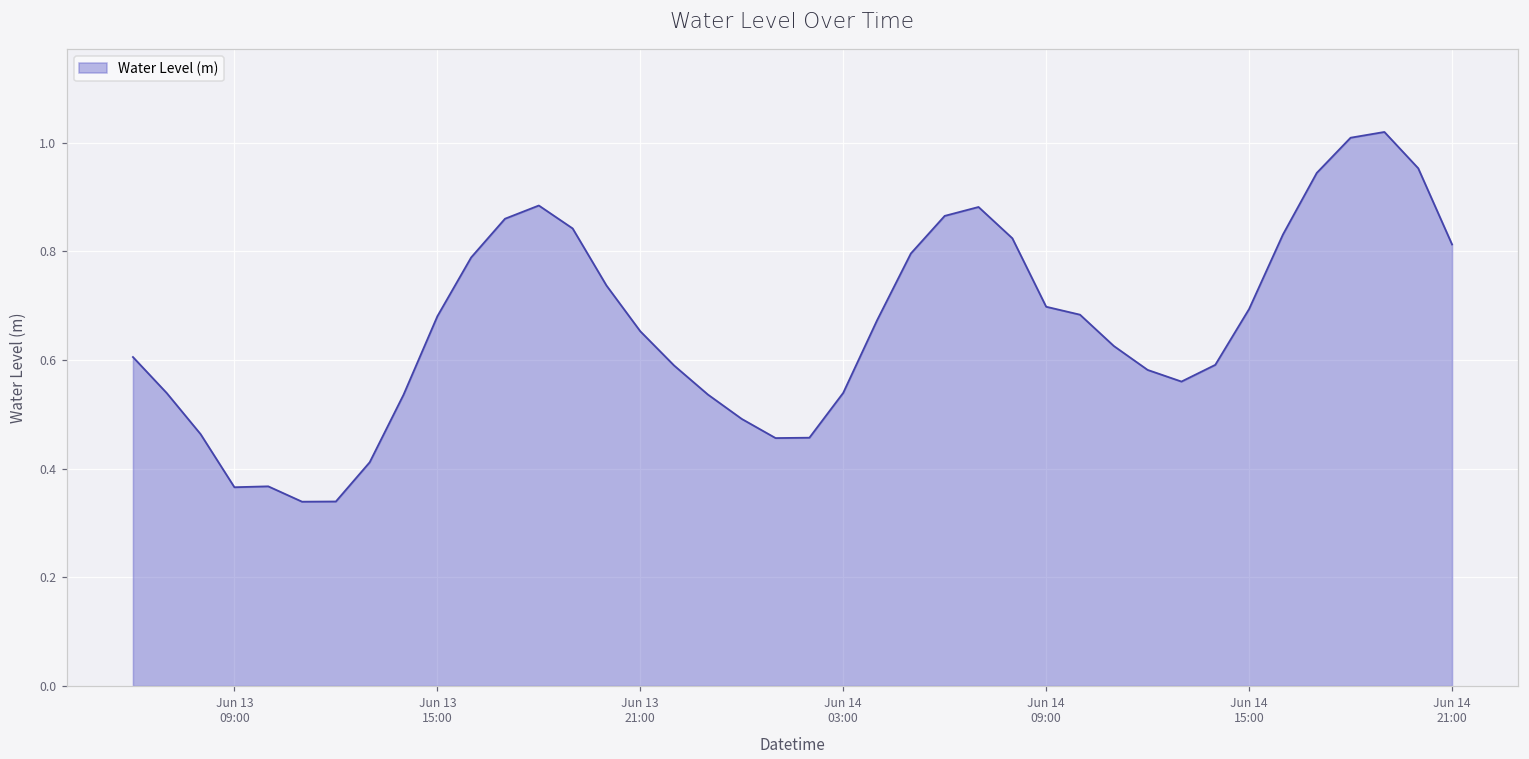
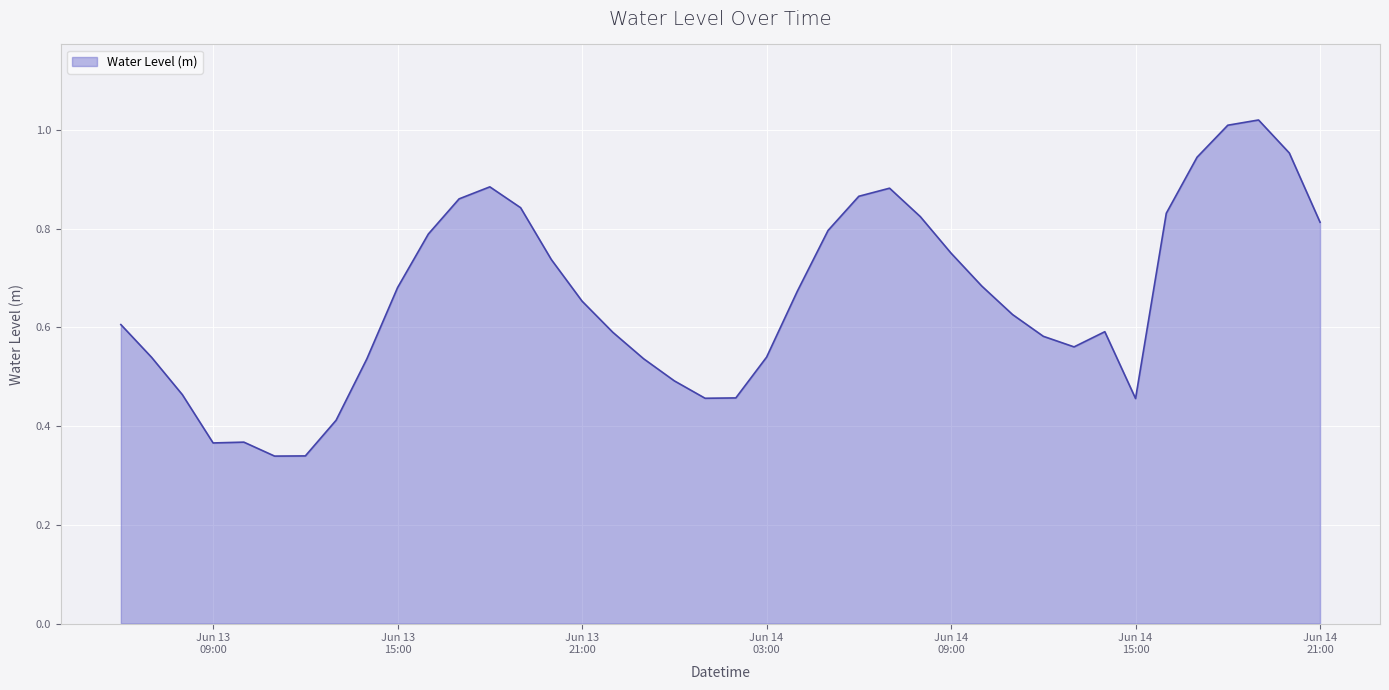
Jun 14 09:00: 0.70 -> 0.75
Jun 14 15:00: 0.69 -> 0.46
